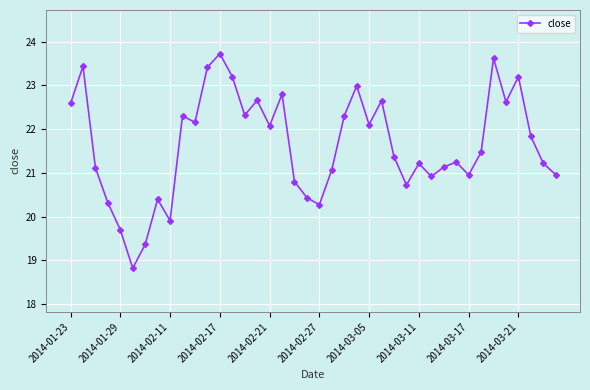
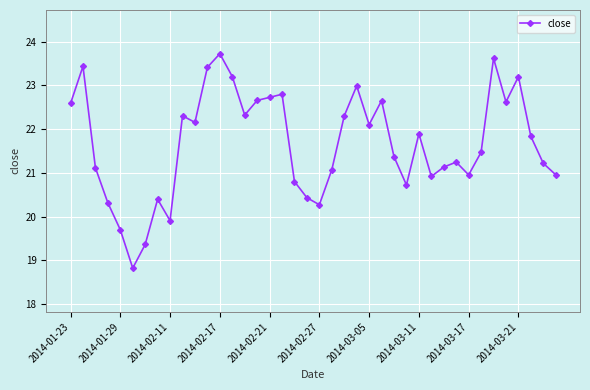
2014-02-21: 22.1 -> 22.7
2014-03-11: 21.2 -> 21.9
